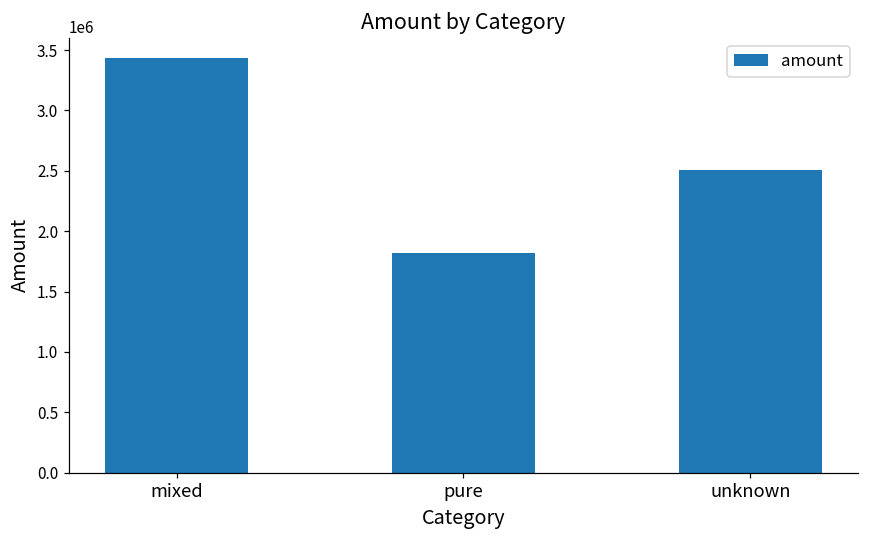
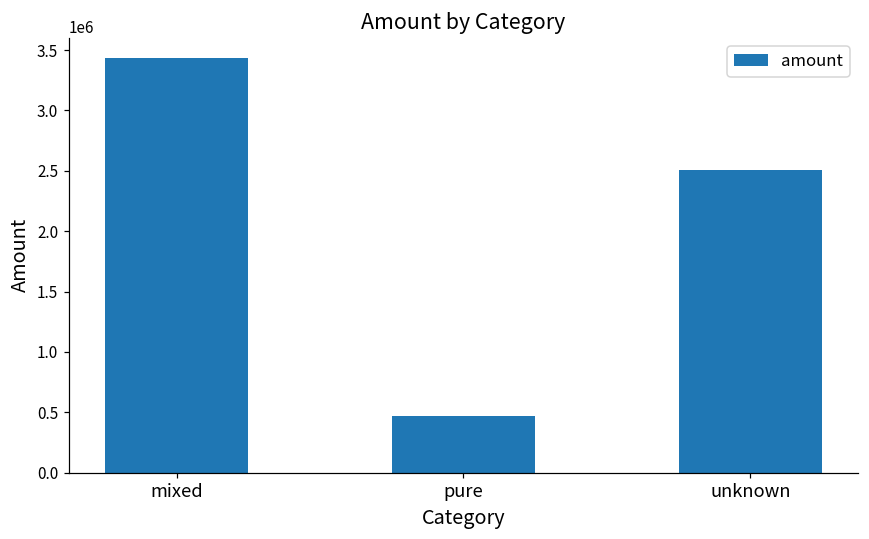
pure: 1820000 -> 470000
